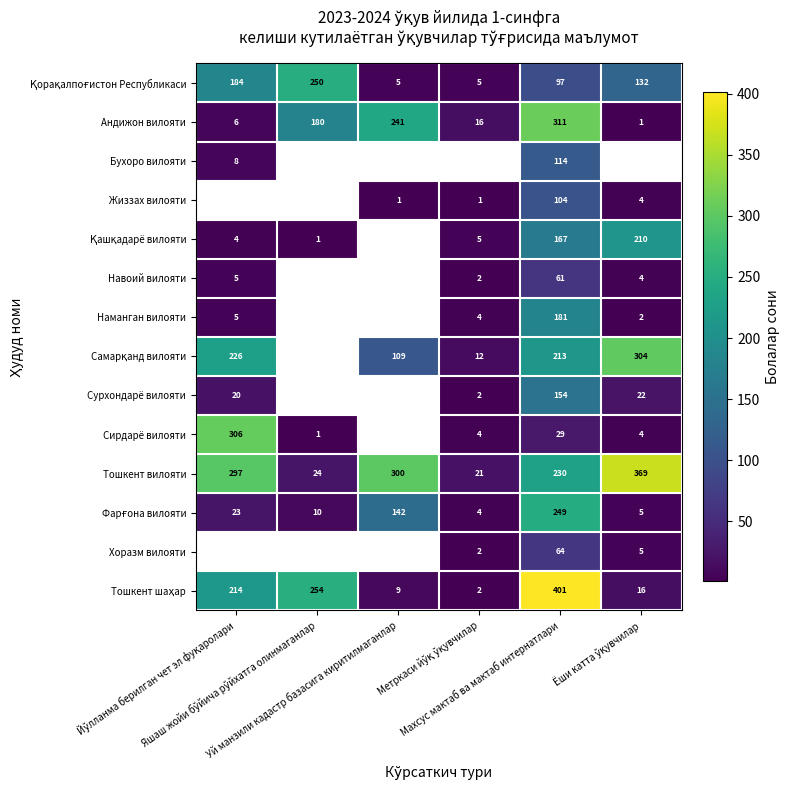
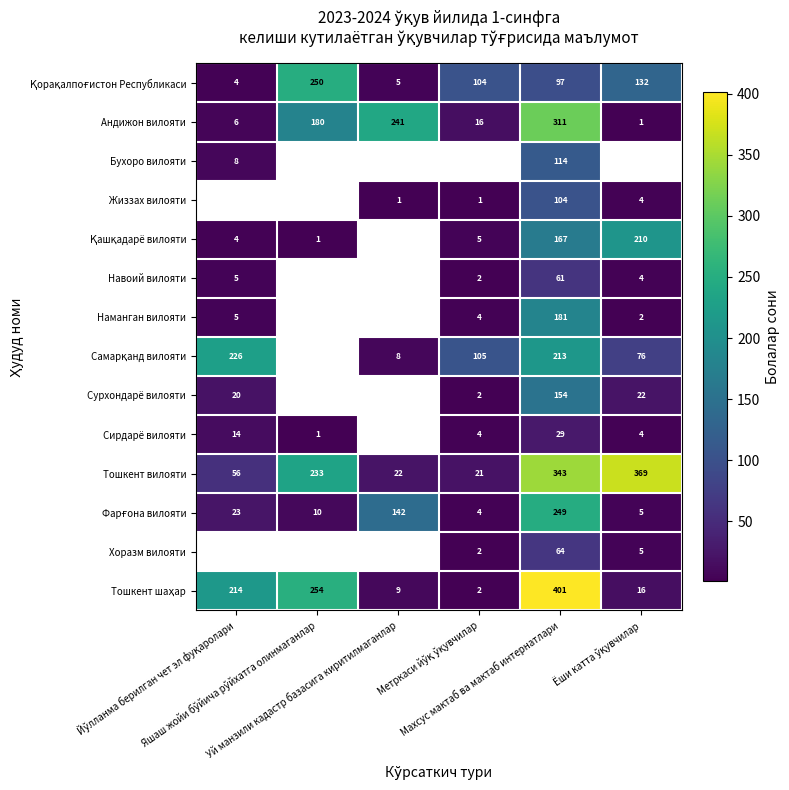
Қорақалпоғистон Республикаси, Йўлланма берилган чет эл фуқаролари: 184 -> 4
Қорақалпоғистон Республикаси, Метркаси йўқ ўқувчилар: 5 -> 104
Самарқанд вилояти, Уй манзили кадастр базасига киритилмаганлар: 109 -> 8
Самарқанд вилояти, Метркаси йўқ ўқувчилар: 12 -> 105
Самарқанд вилояти, Ёши катта ўқувчилар: 304 -> 76
Сирдарё вилояти, Йўлланма берилган чет эл фуқаролари: 306 -> 14
Тошкент вилояти, Йўлланма берилган чет эл фуқаролари: 297 -> 56
Тошкент вилояти, Яшаш жойи бўйича рўйхатга олинмаганлар: 24 -> 233
Тошкент вилояти, Уй манзили кадастр базасига киритилмаганлар: 300 -> 22
Тошкент вилояти, Махсус мактаб ва мактаб интернатлари: 230 -> 343
